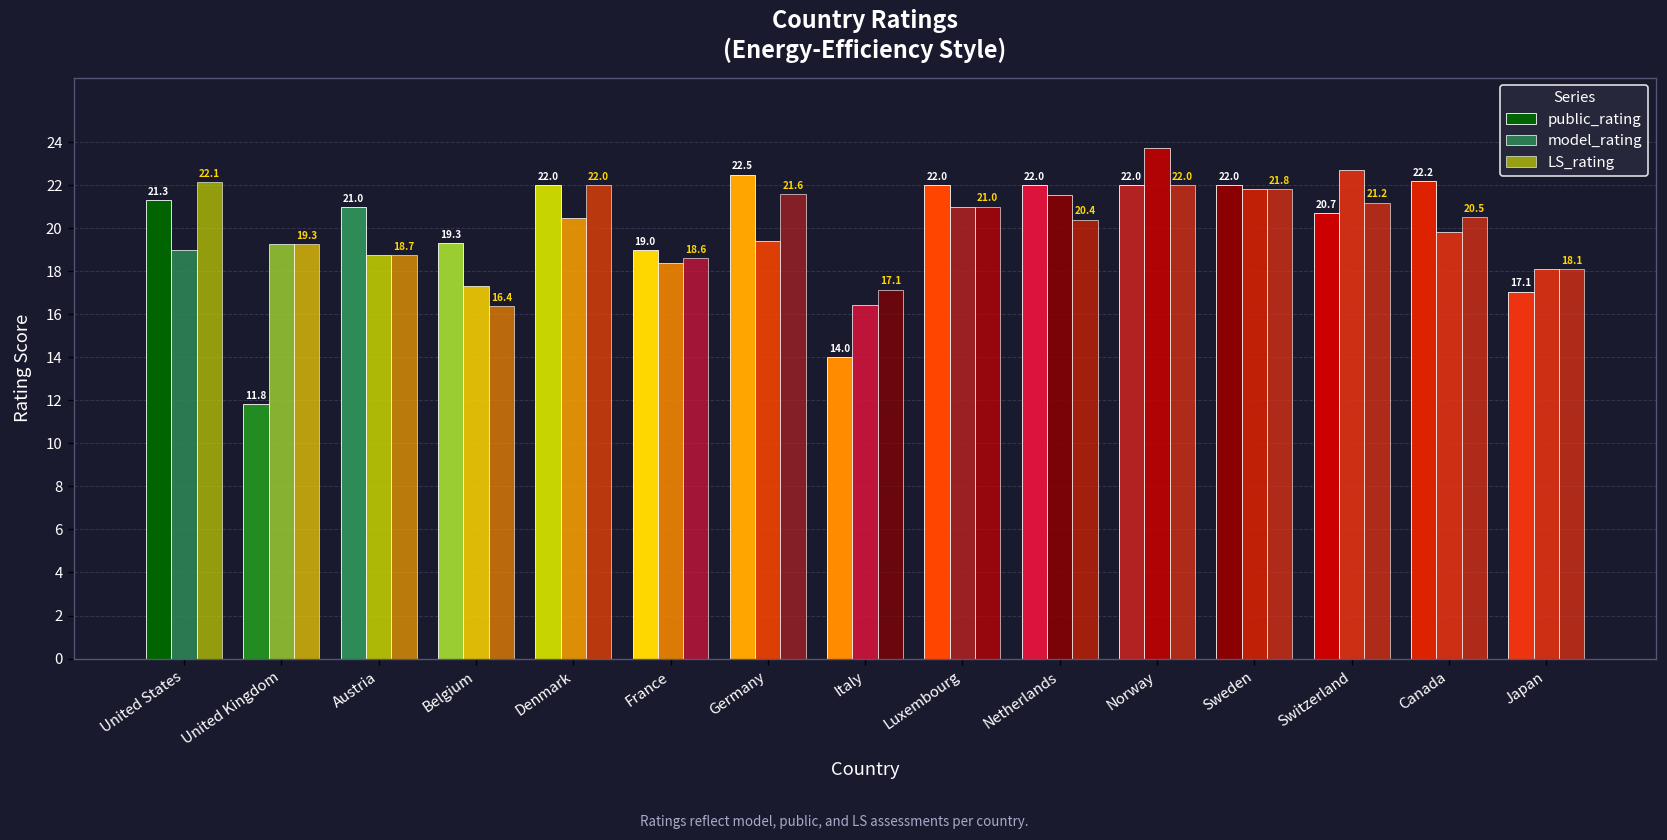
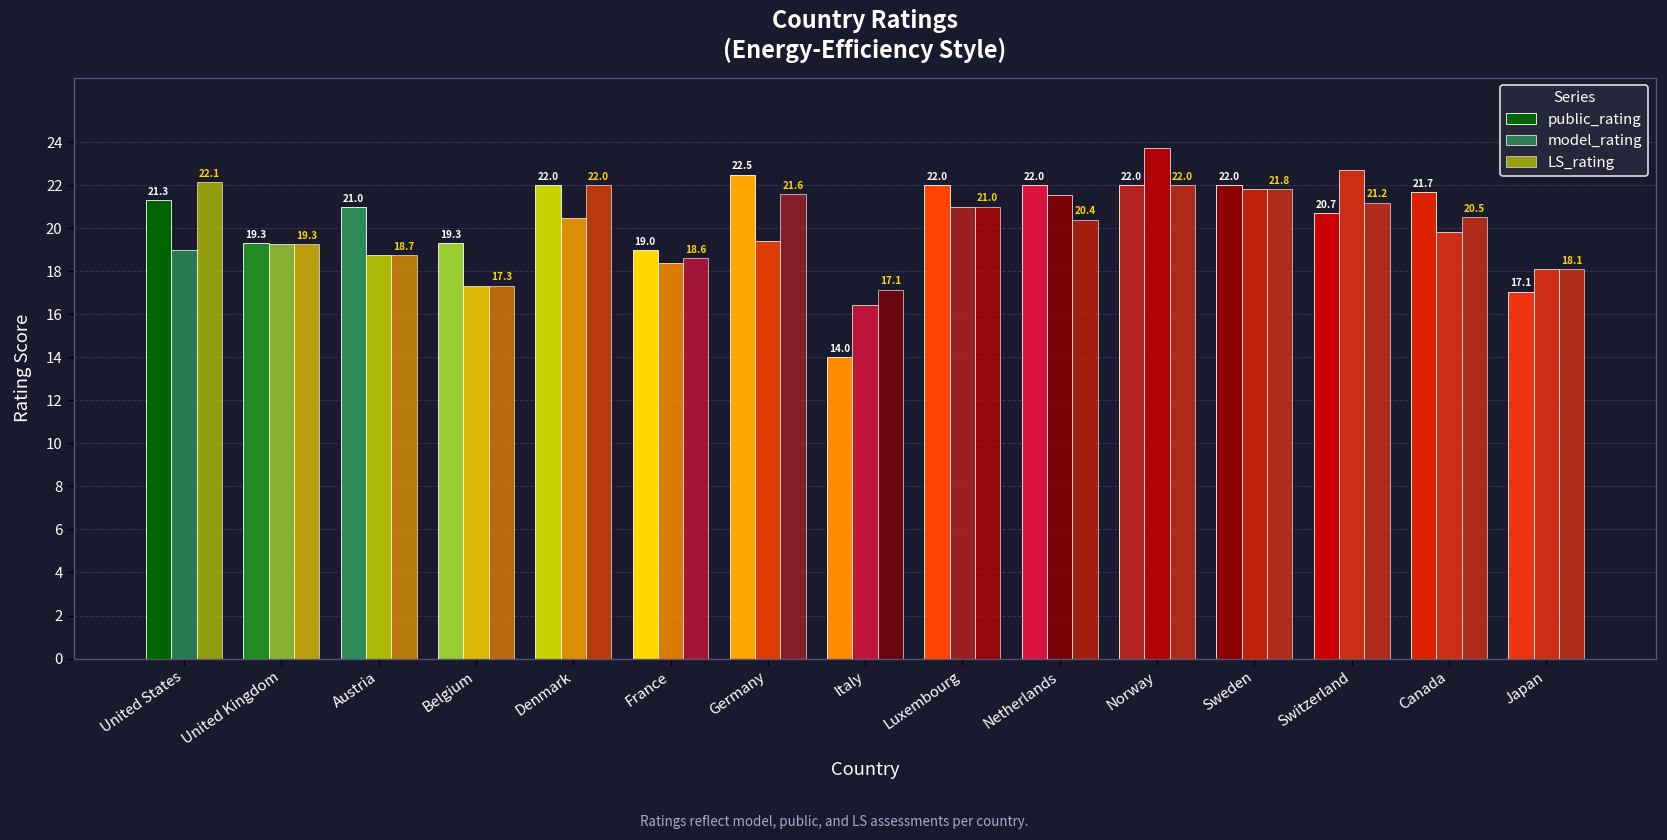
public_rating, United Kingdom: 11.8 -> 19.3
LS_rating, Belgium: 16.4 -> 17.3
public_rating, Canada: 22.2 -> 21.7
